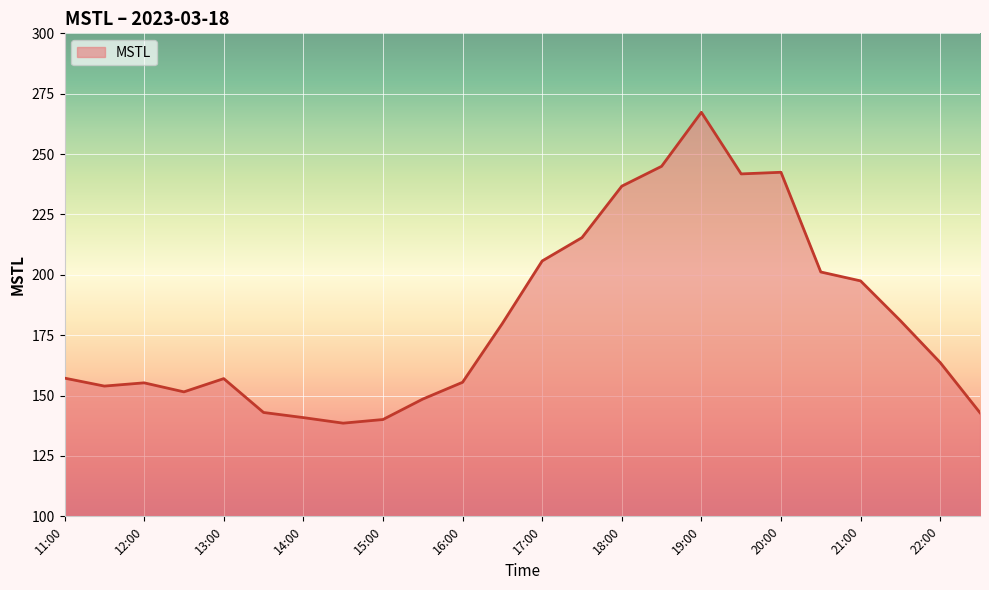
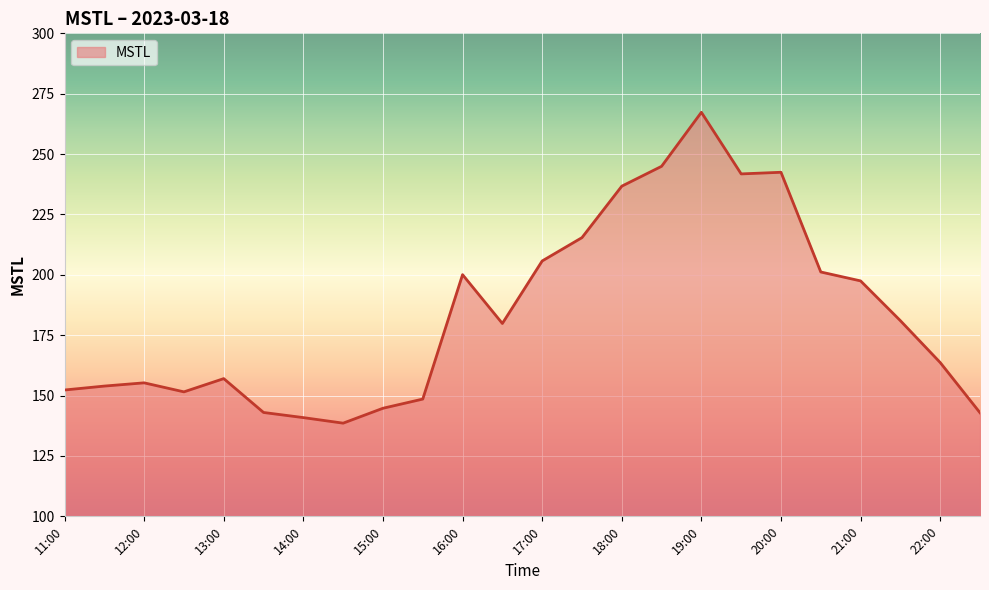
11:00: 157 -> 152
15:00: 140 -> 145
16:00: 156 -> 200
